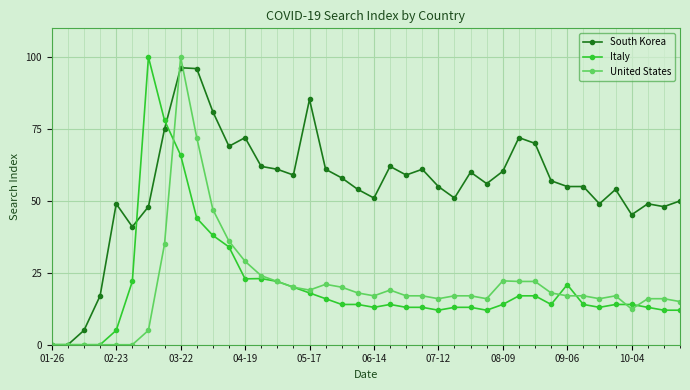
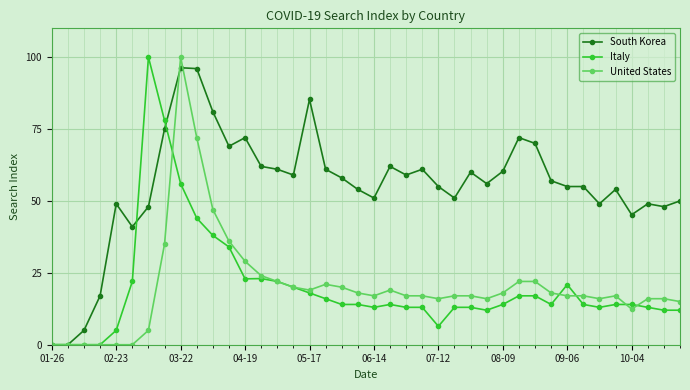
Italy, 03-22: 66 -> 56
Italy, 07-12: 12 -> 6
United States, 08-09: 22 -> 18
